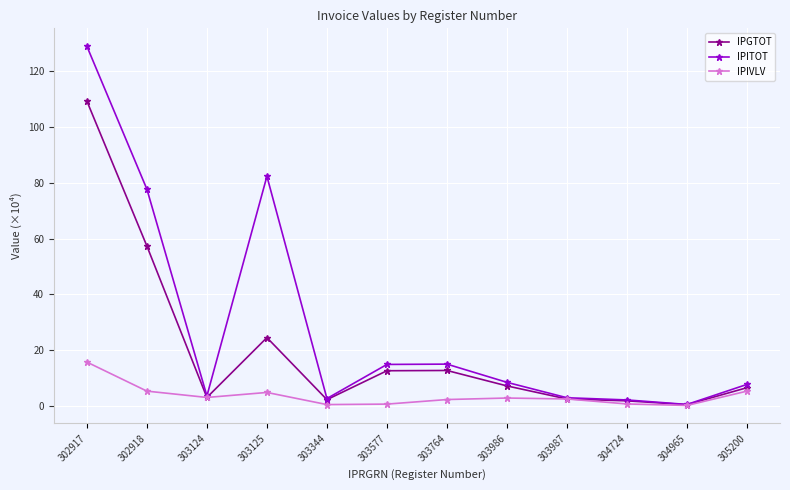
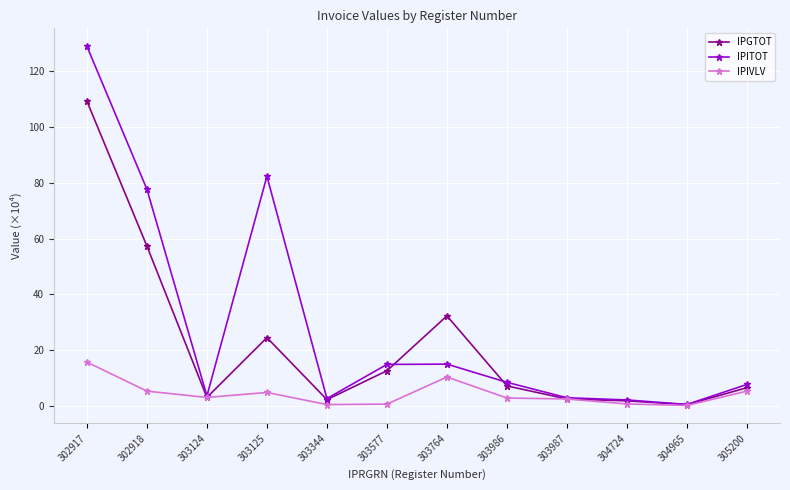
IPGTOT, 303764: 13 -> 32
IPIVLV, 303764: 2 -> 10
